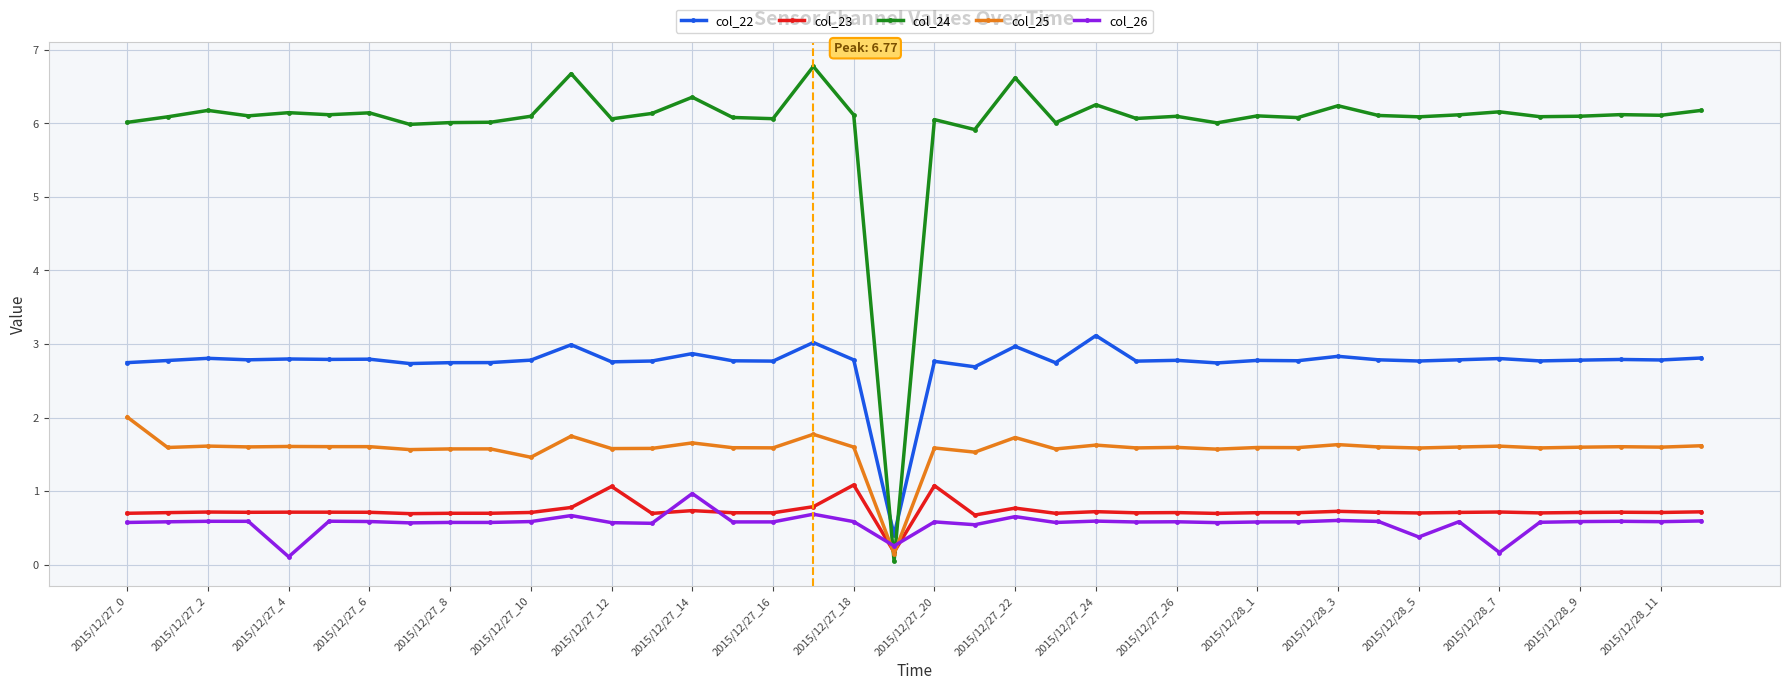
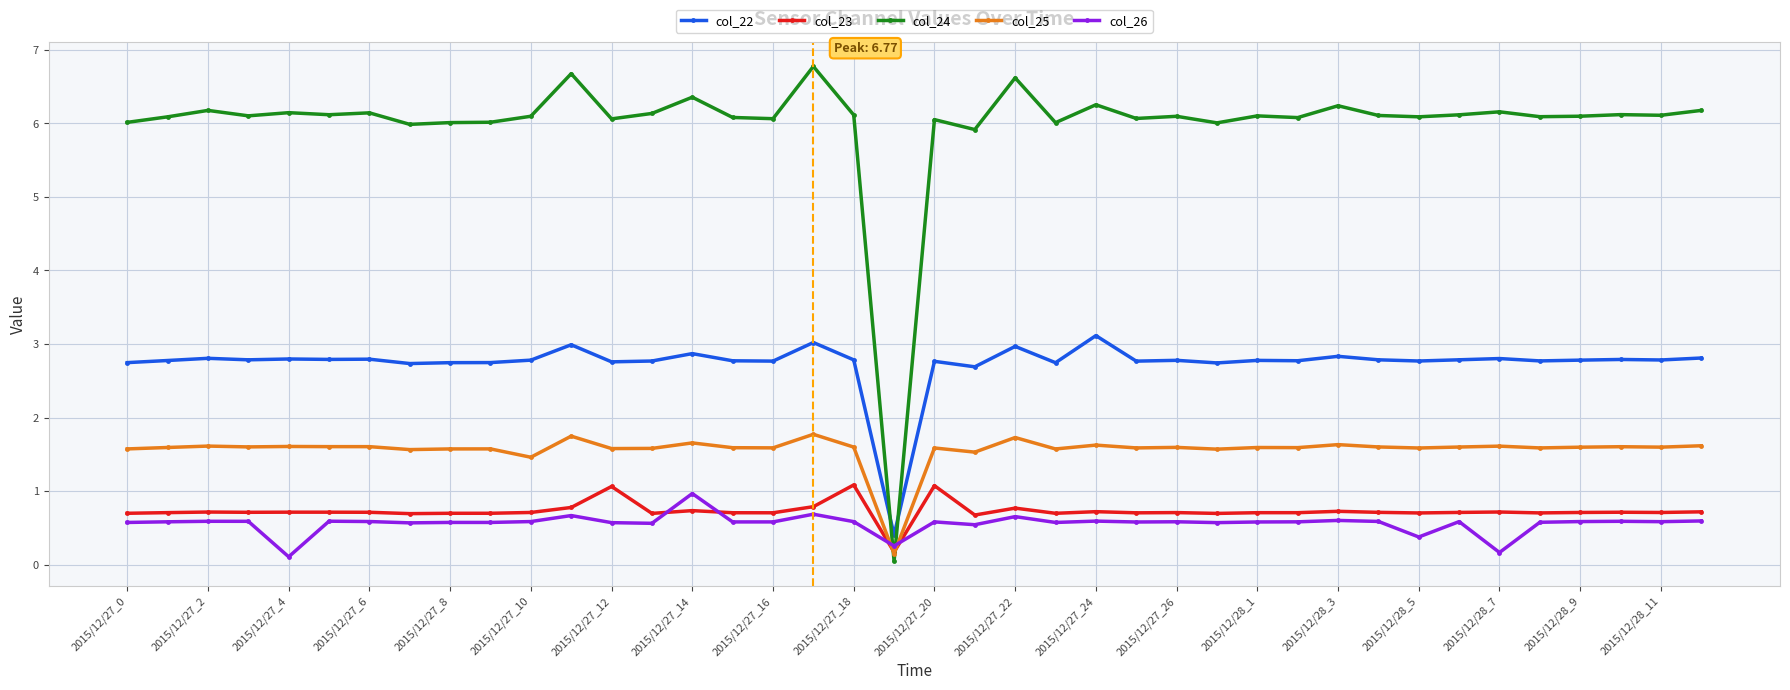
col_25, 2015/12/27_0: 2.0 -> 1.6
